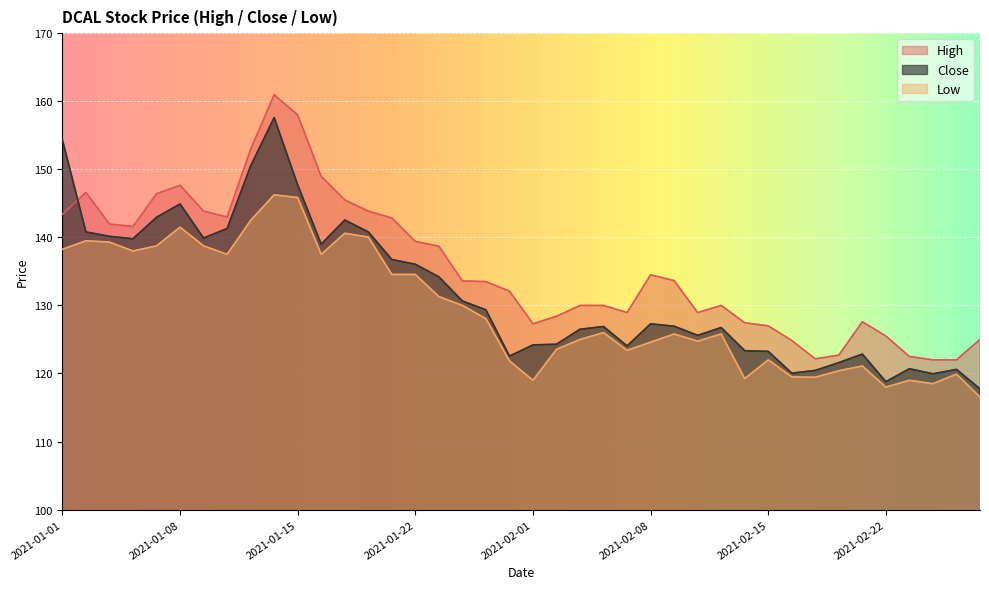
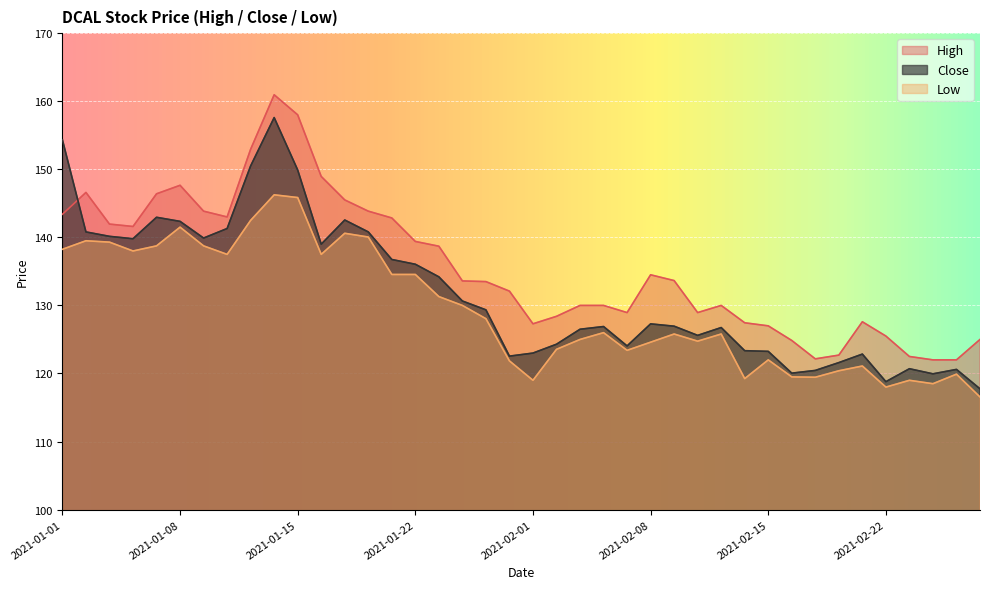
Close, 2021-01-08: 145 -> 142
Close, 2021-01-15: 148 -> 150
Close, 2021-02-01: 124 -> 123
